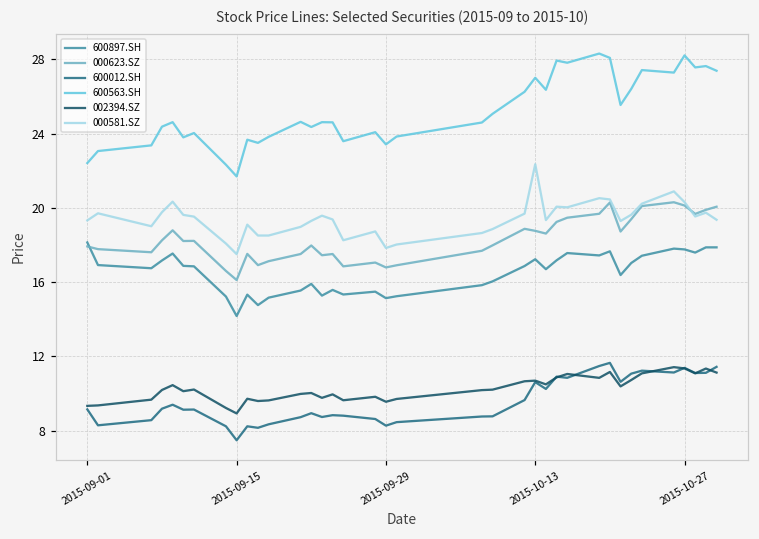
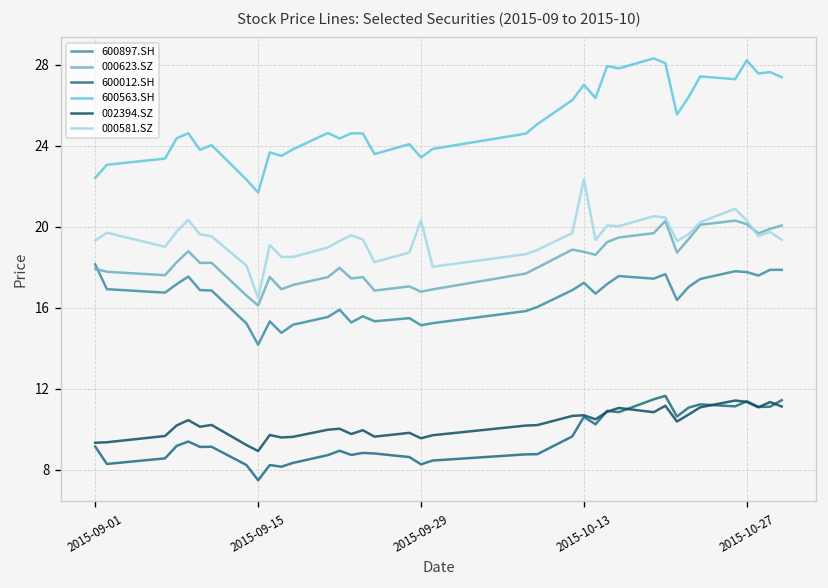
000581.SZ, 2015-09-15: 17.5 -> 16.5
000581.SZ, 2015-09-29: 17.8 -> 20.3
